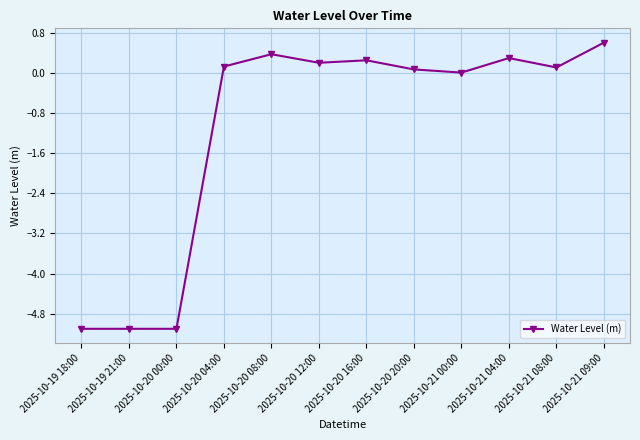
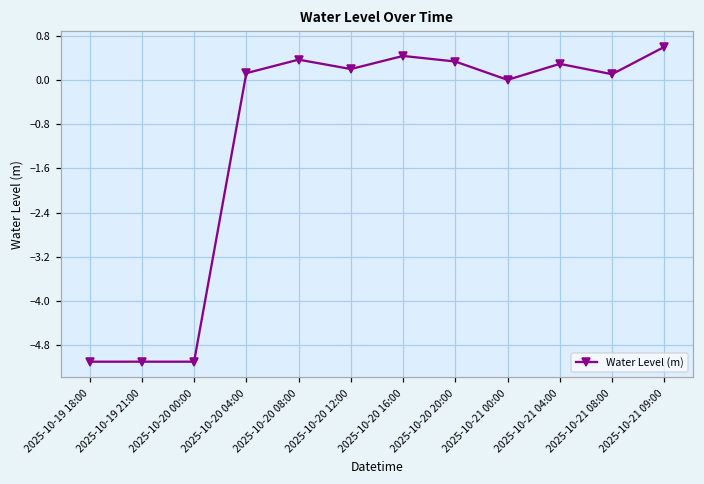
2025-10-20 16:00: 0.2 -> 0.4
2025-10-20 20:00: 0.1 -> 0.3
